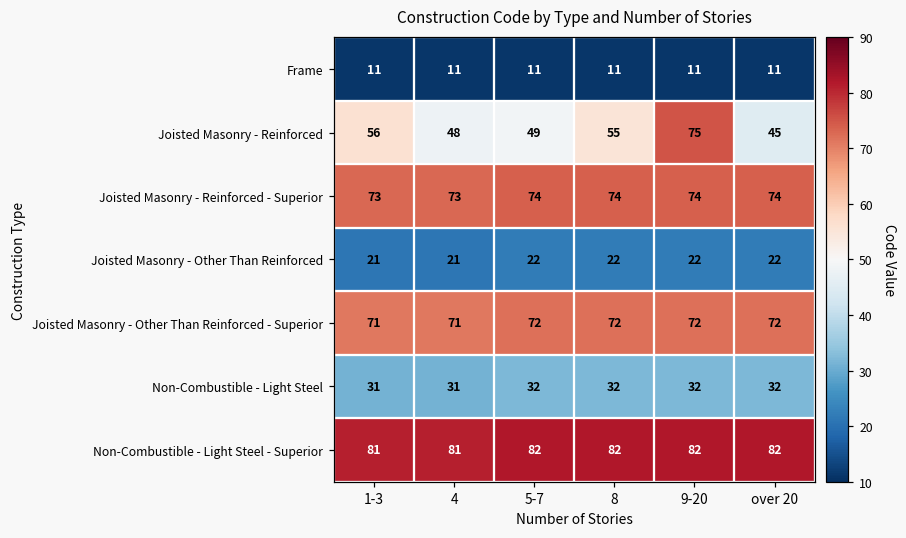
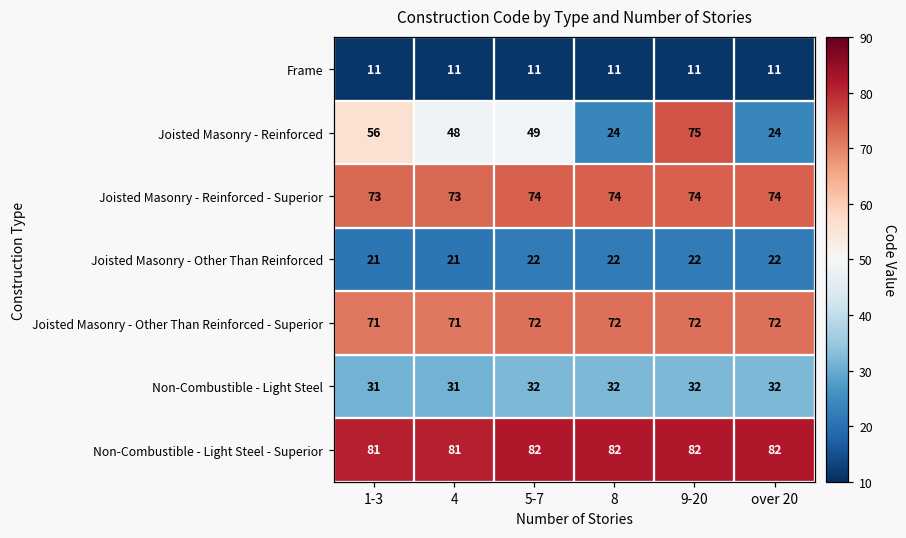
Joisted Masonry - Reinforced, 8: 55 -> 24
Joisted Masonry - Reinforced, over 20: 45 -> 24
